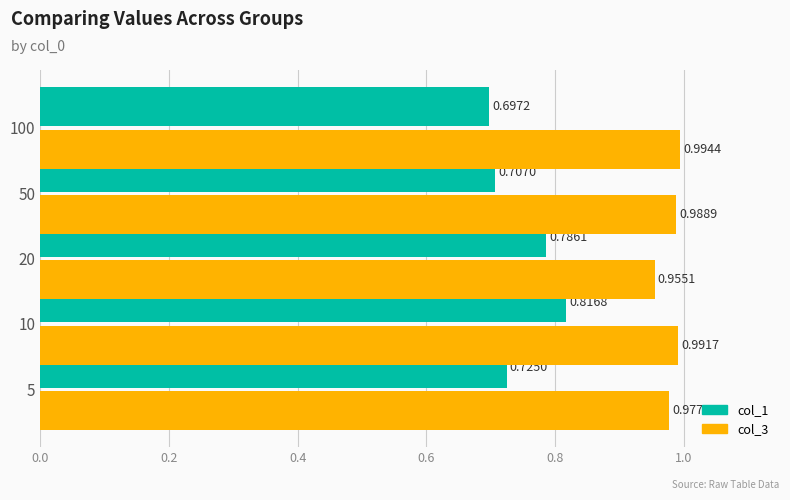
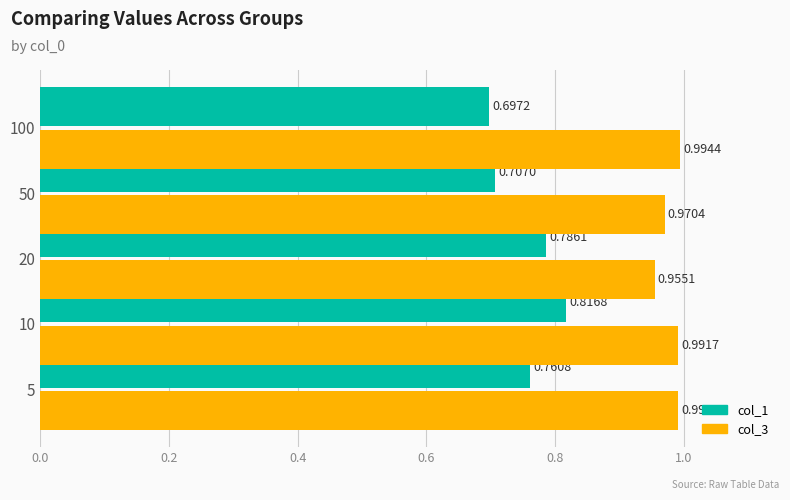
col_3, 50: 0.9889 -> 0.9704
col_1, 5: 0.7250 -> 0.7608
col_3, 5: 0.9778 -> 0.9914
